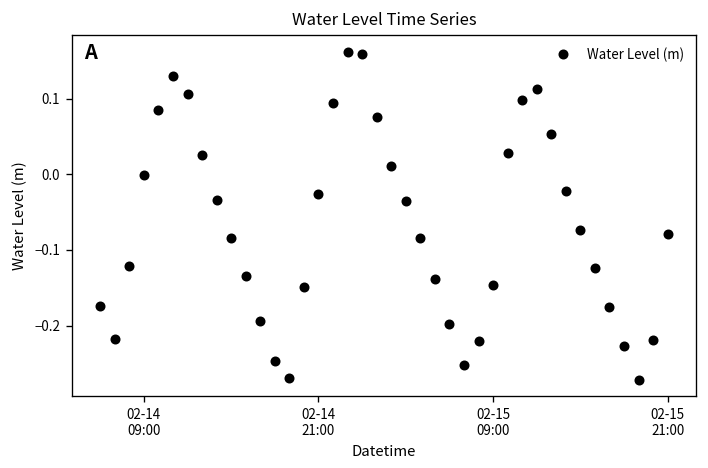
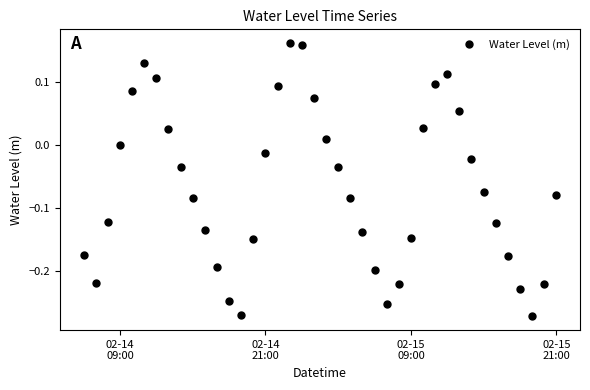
02-14 21:00: -0.03 -> -0.01
